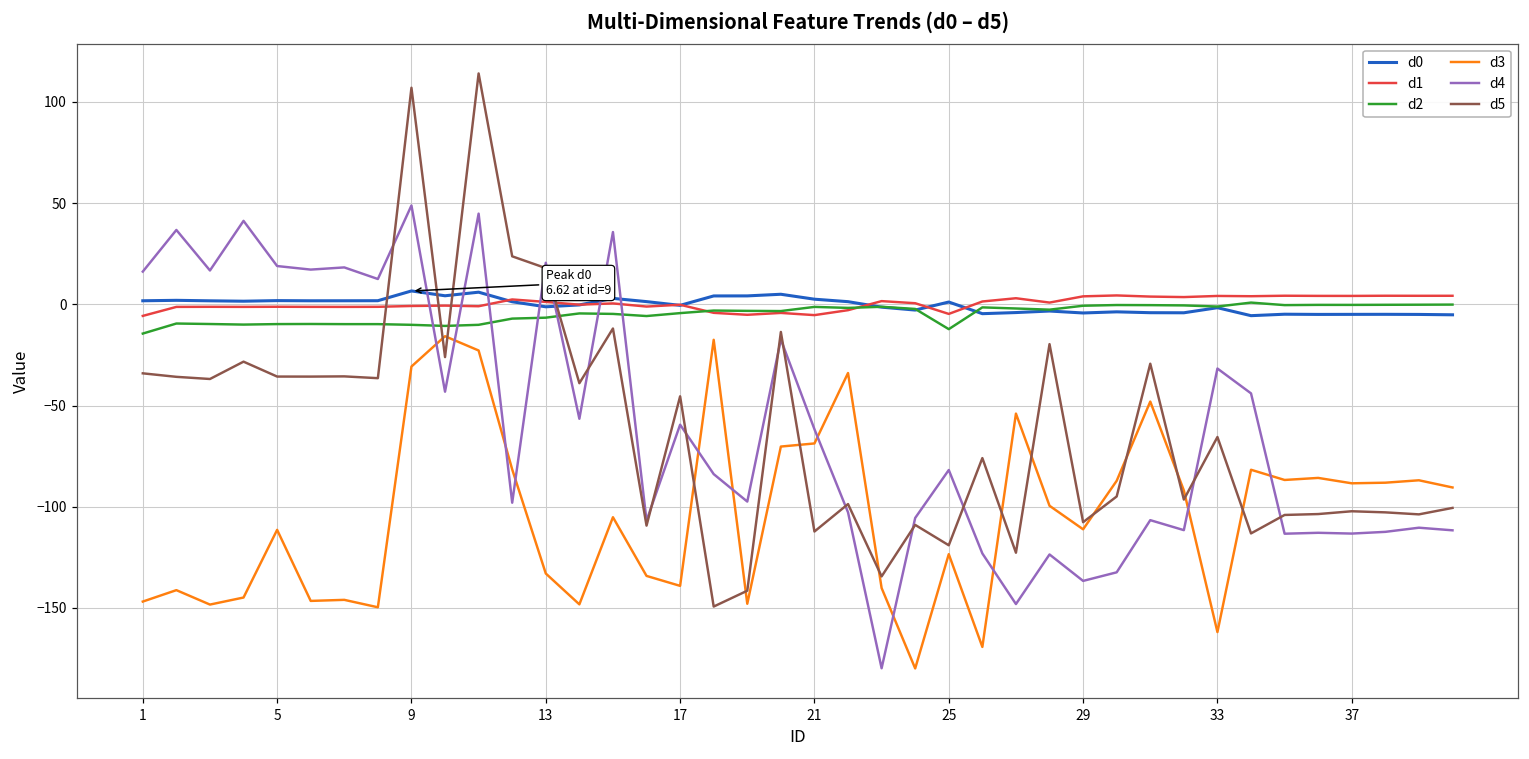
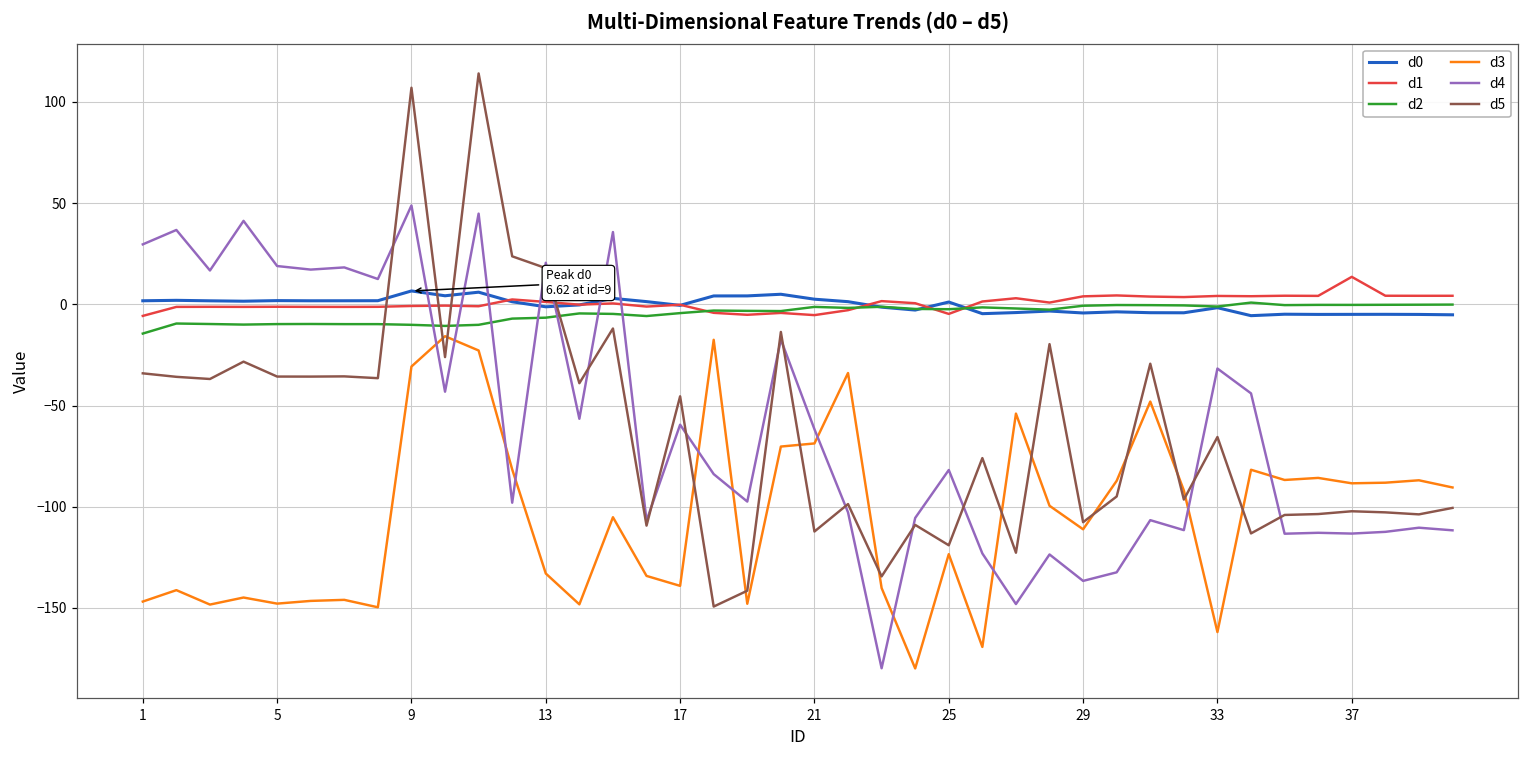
d4, 1: 16 -> 30
d3, 5: -111 -> -148
d2, 25: -12 -> -2
d1, 37: 4 -> 14
